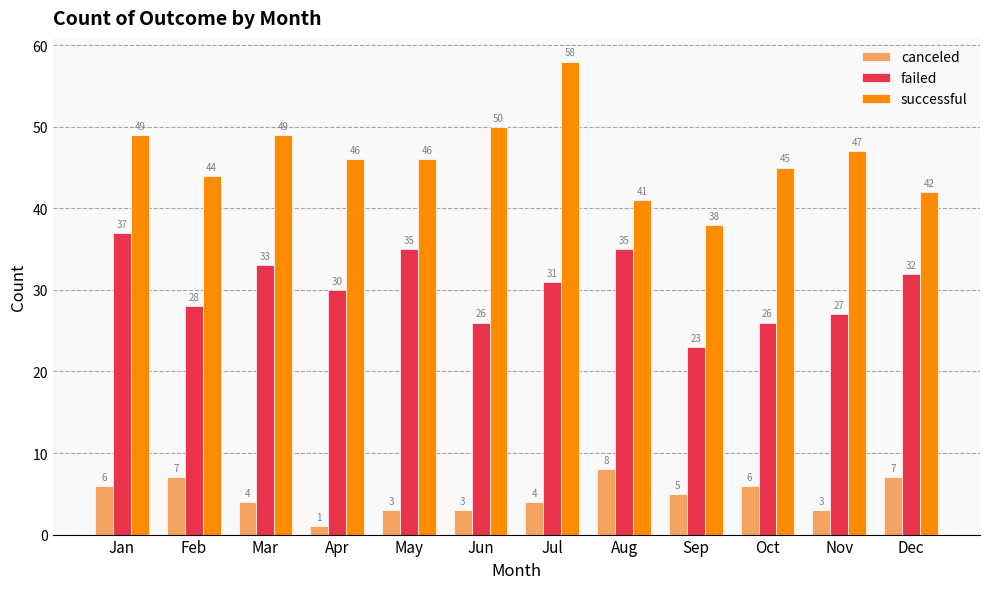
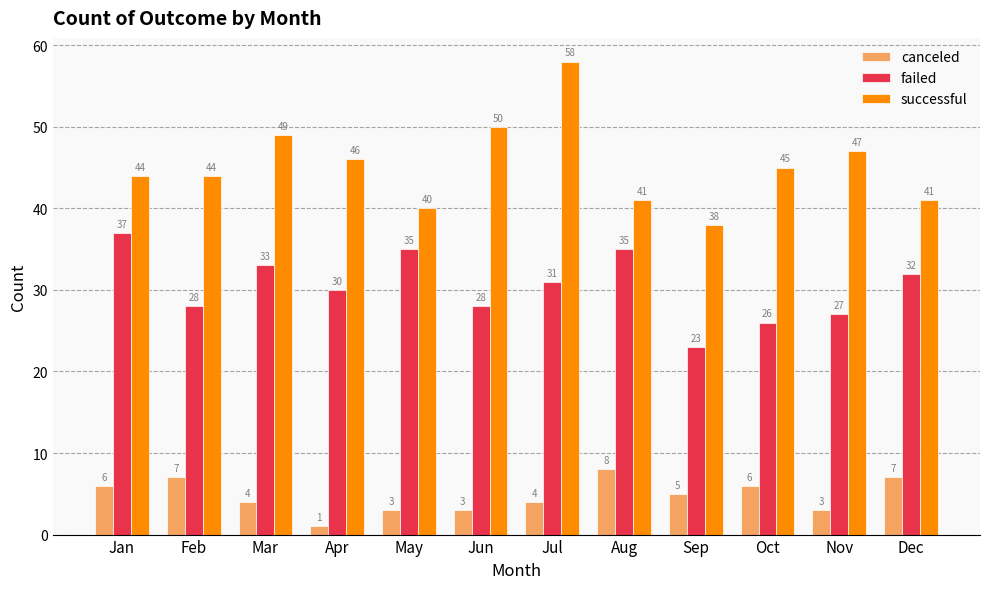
successful, Jan: 49 -> 44
successful, May: 46 -> 40
failed, Jun: 26 -> 28
successful, Dec: 42 -> 41
